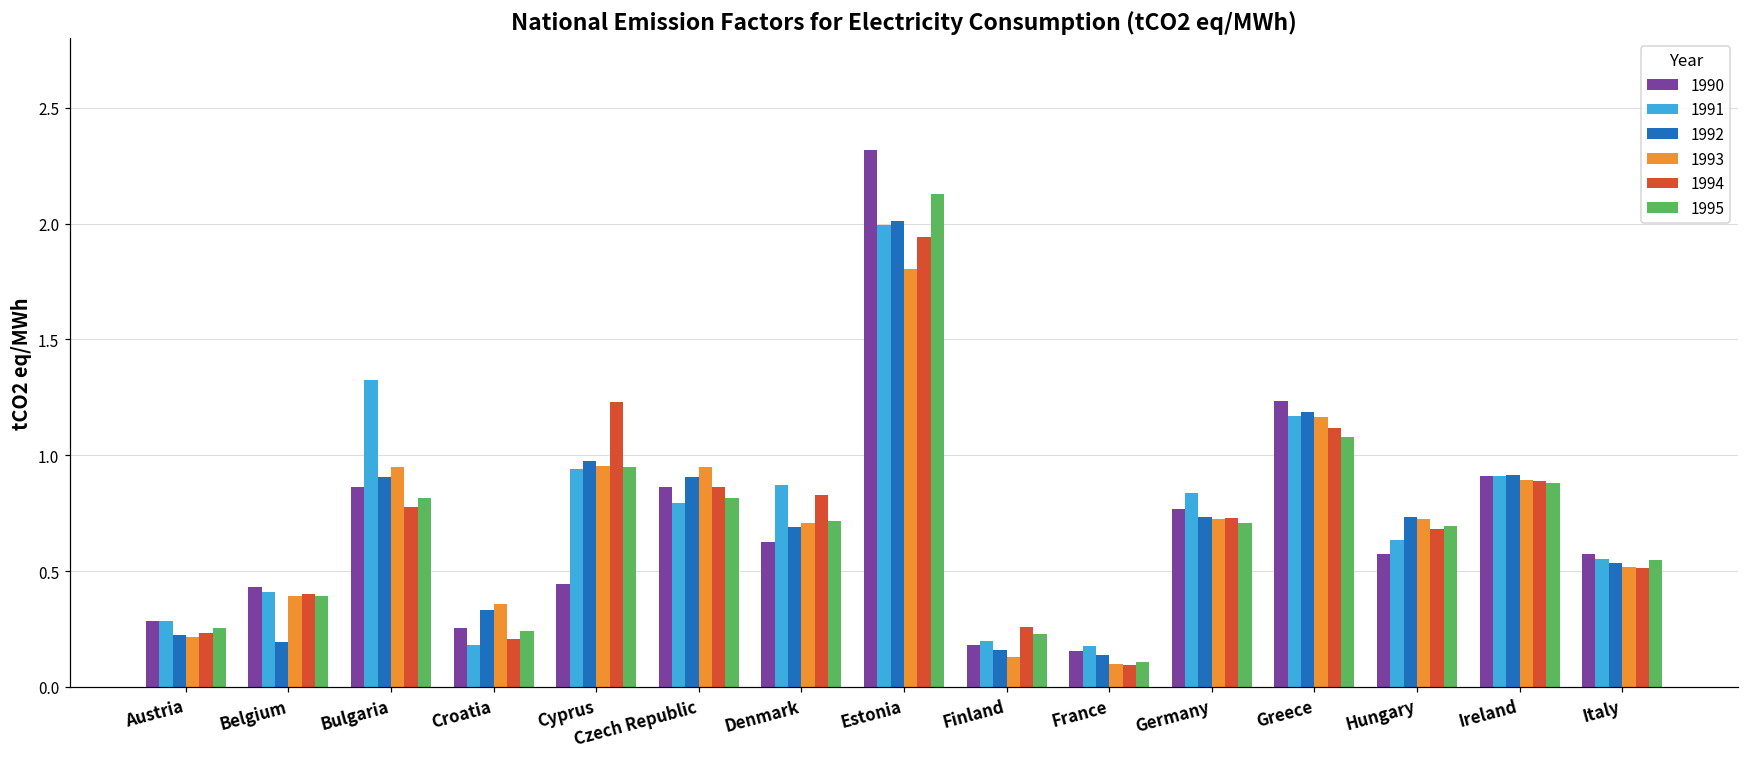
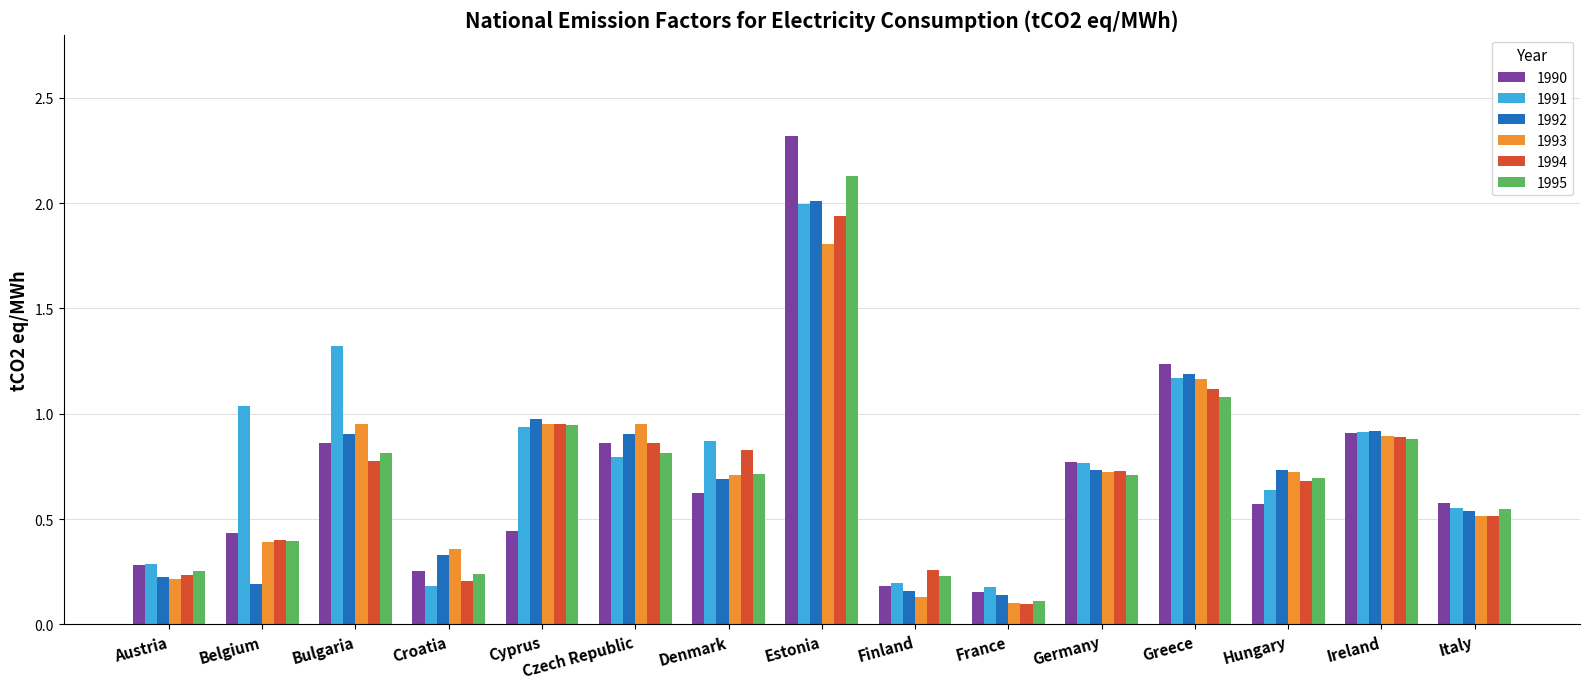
1991, Belgium: 0.41 -> 1.04
1994, Cyprus: 1.23 -> 0.95
1991, Germany: 0.84 -> 0.77
